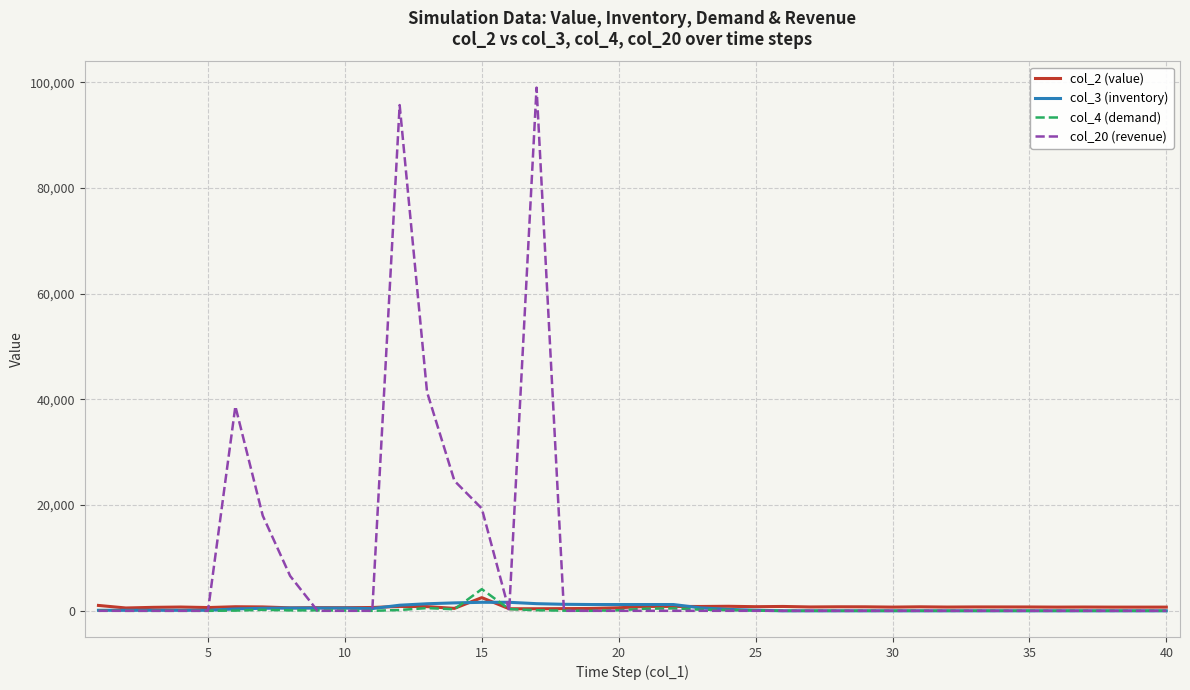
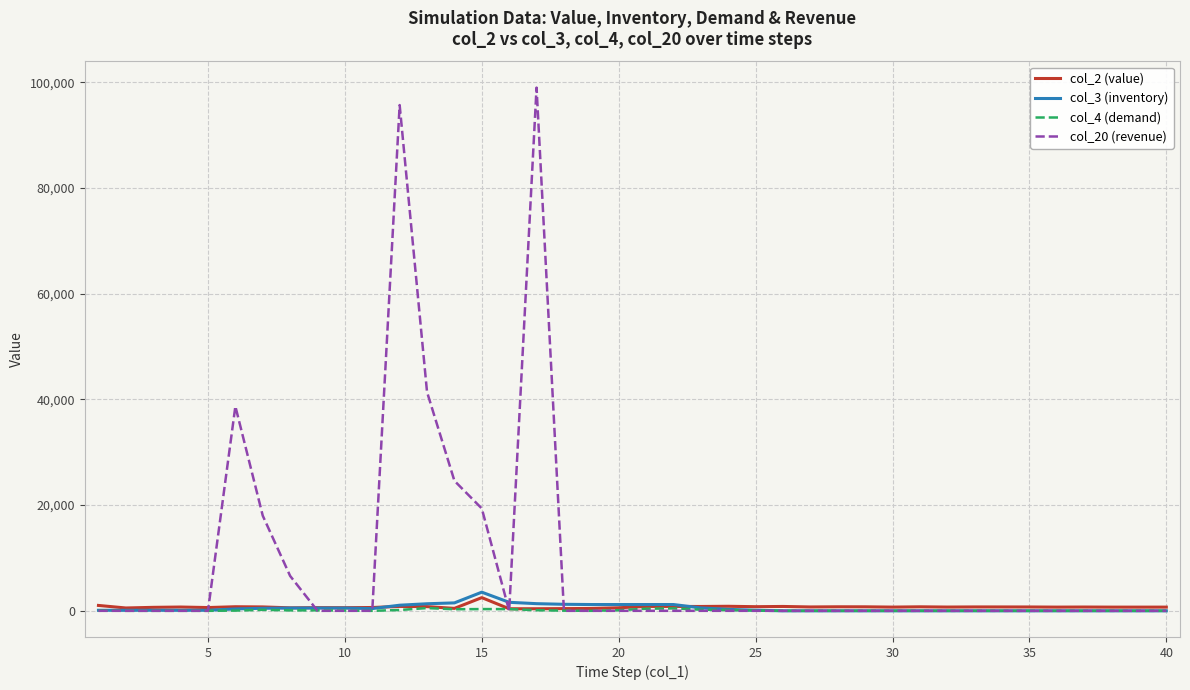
col_3 (inventory), 15: 2,000 -> 4,000
col_4 (demand), 15: 4,000 -> 0
